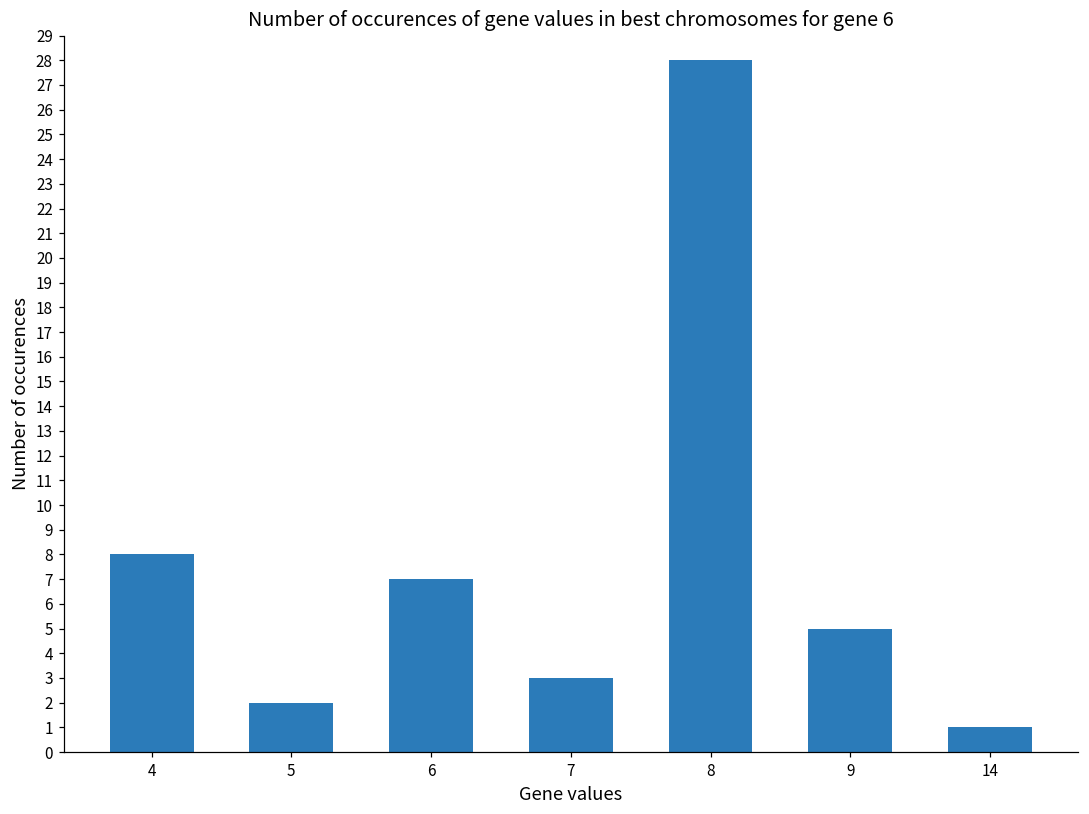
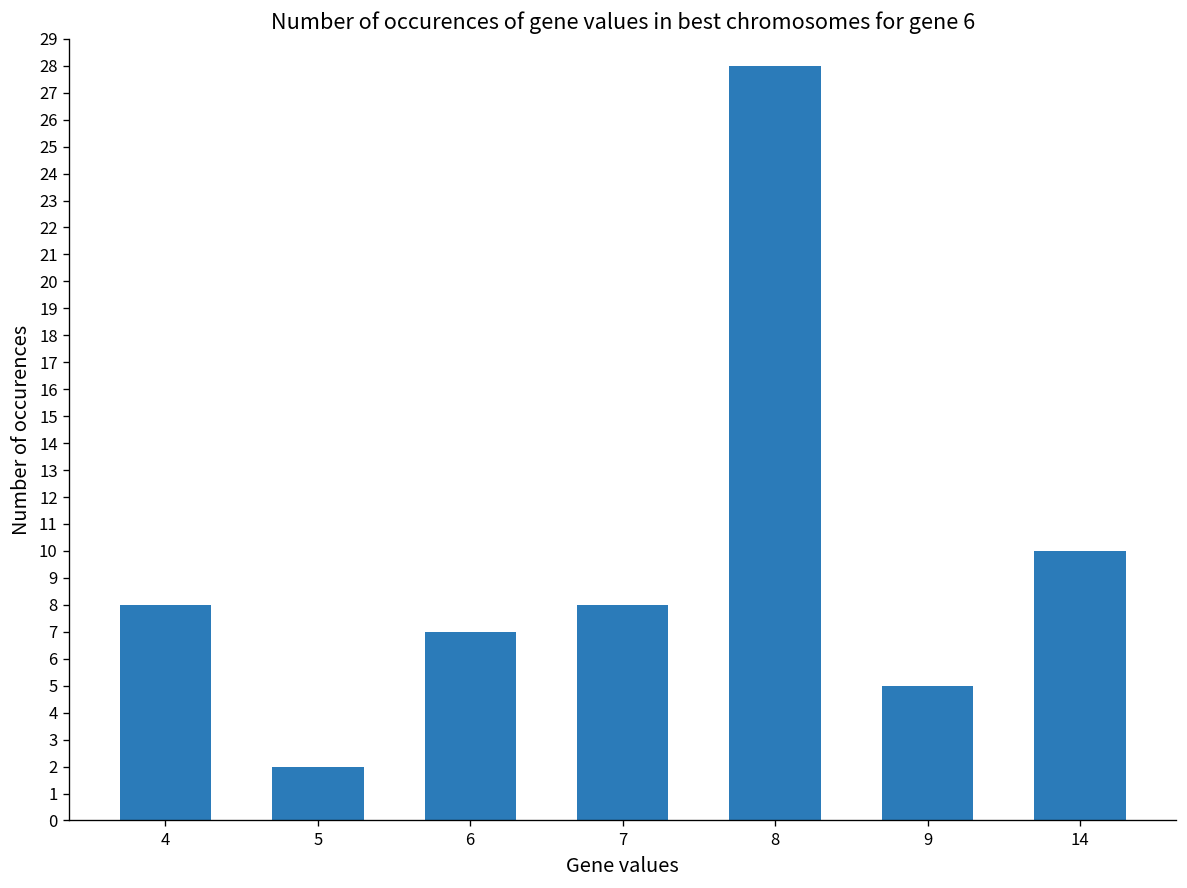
7: 3 -> 8
14: 1 -> 10
